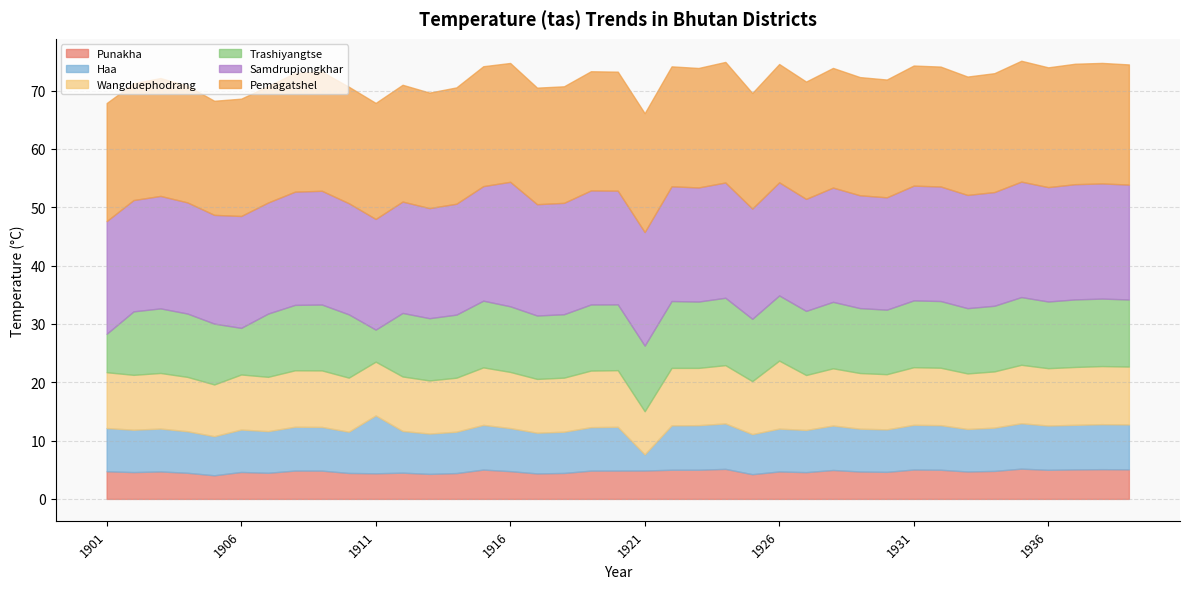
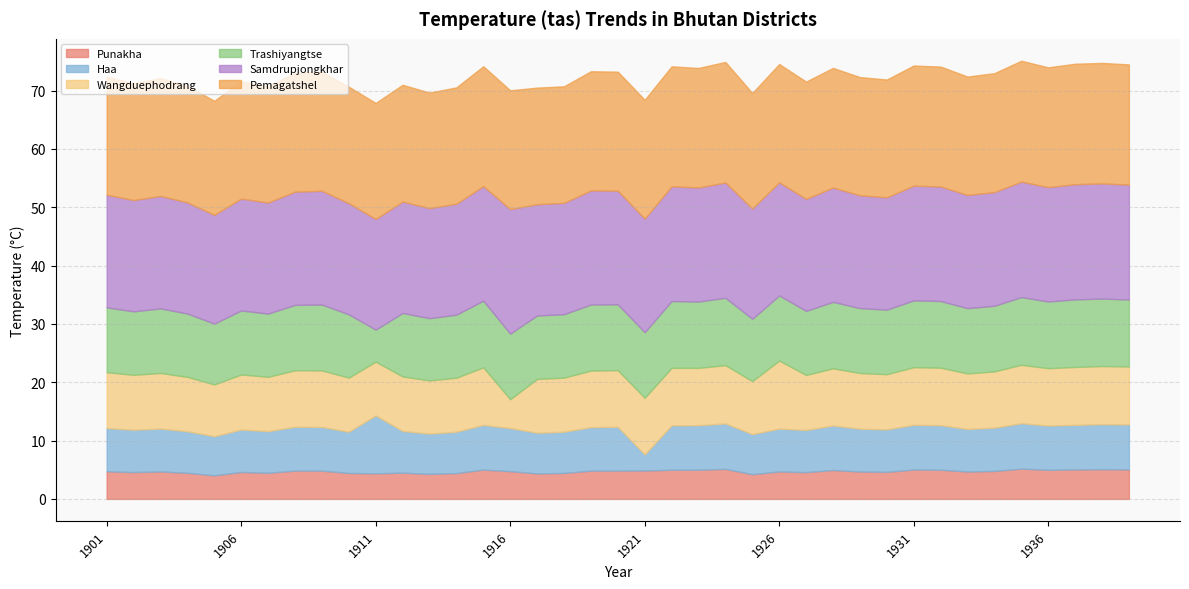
Trashiyangtse, 1901: 7 -> 11
Trashiyangtse, 1906: 8 -> 11
Wangduephodrang, 1916: 10 -> 5
Wangduephodrang, 1921: 7 -> 10
